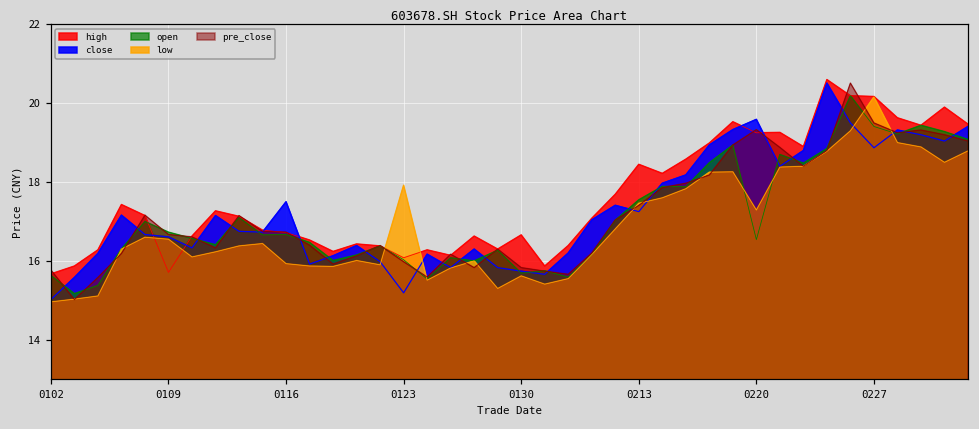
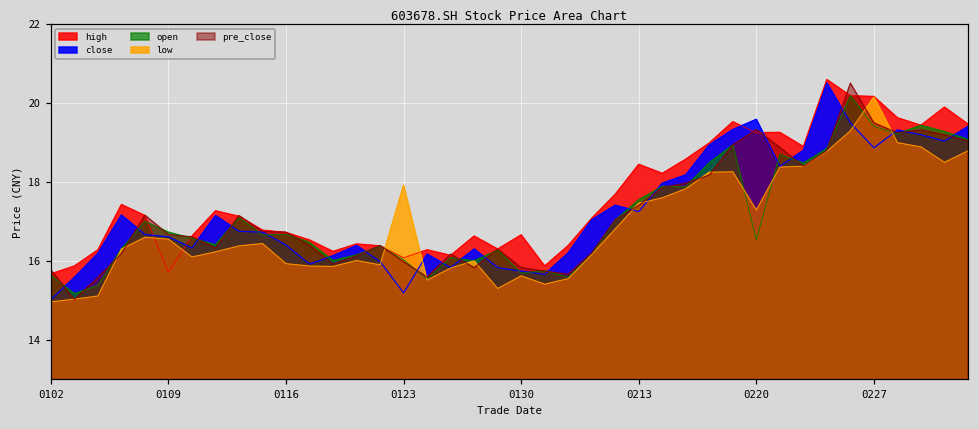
close, 0116: 17.5 -> 16.4
